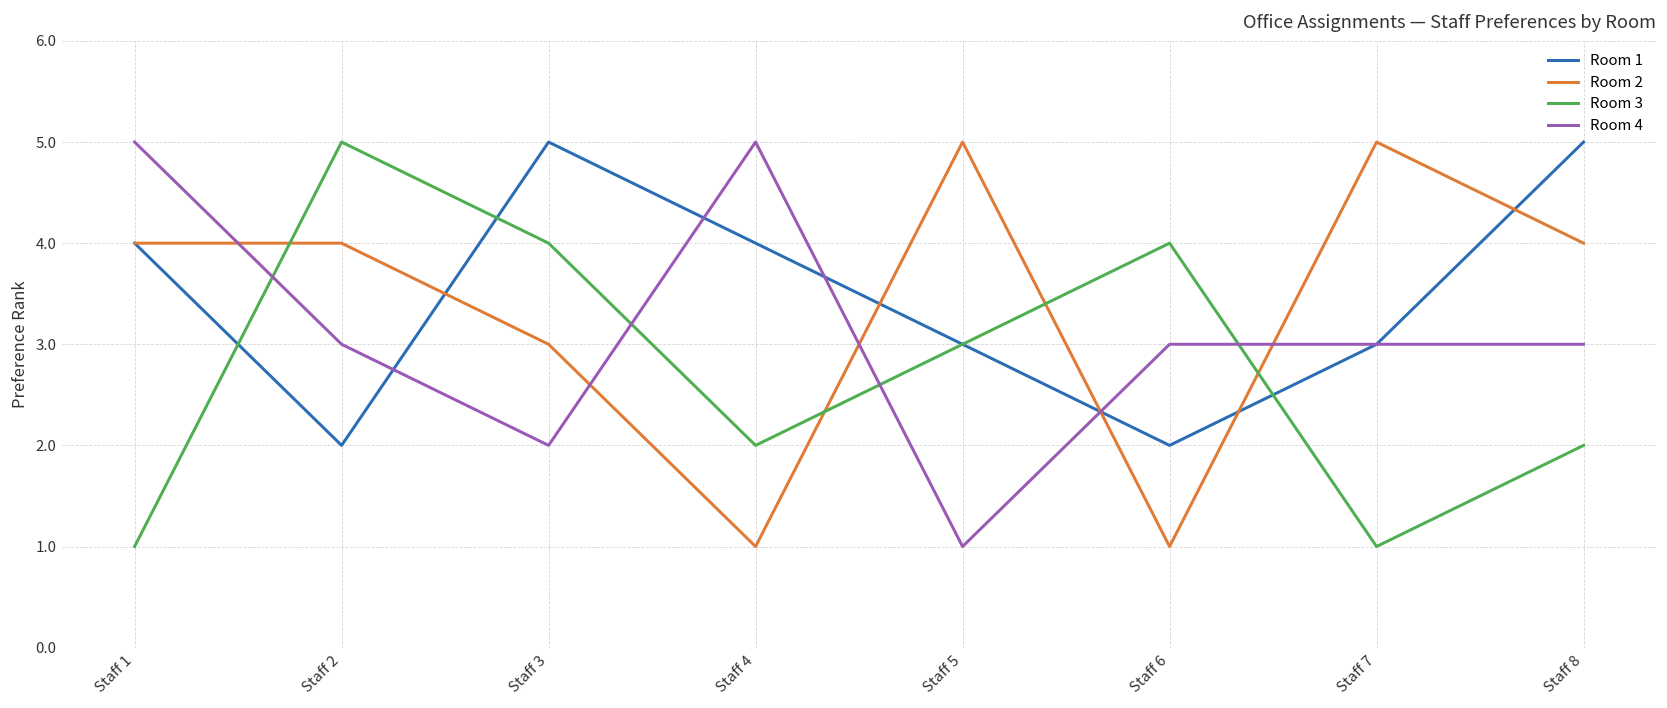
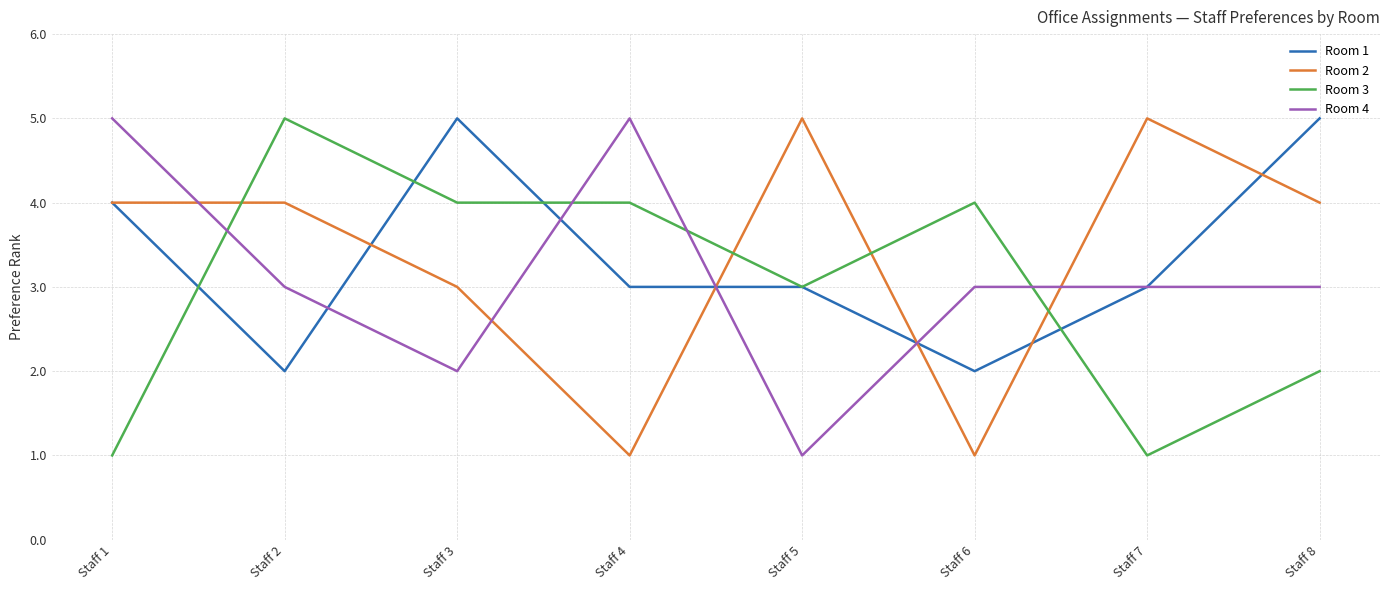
Room 1, Staff 4: 4 -> 3
Room 3, Staff 4: 2 -> 4
